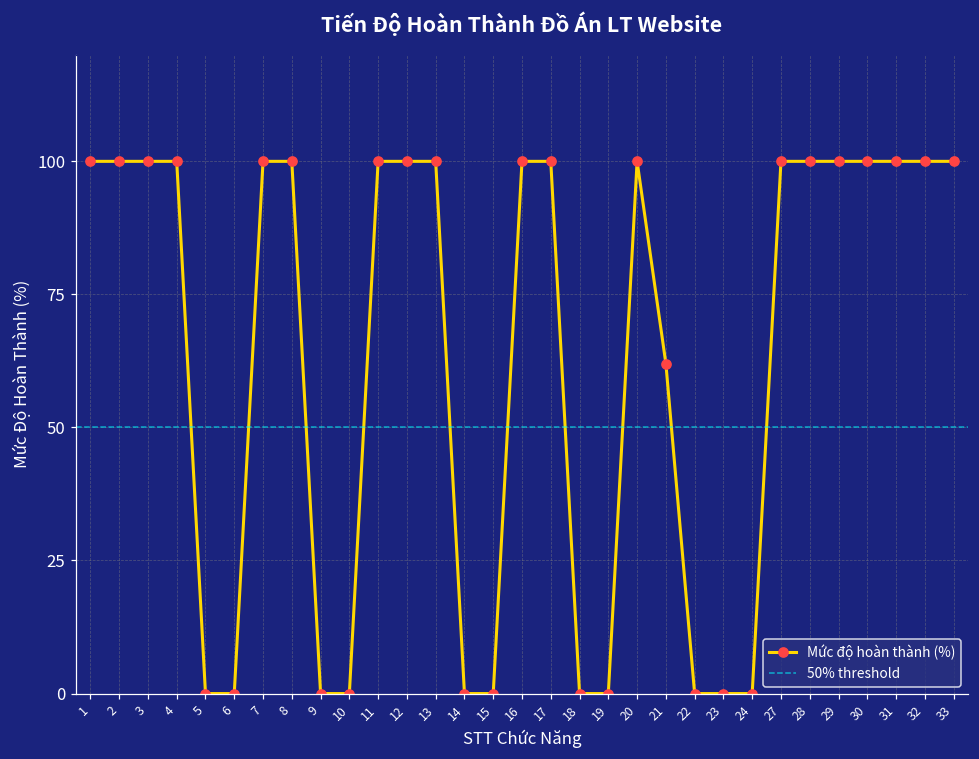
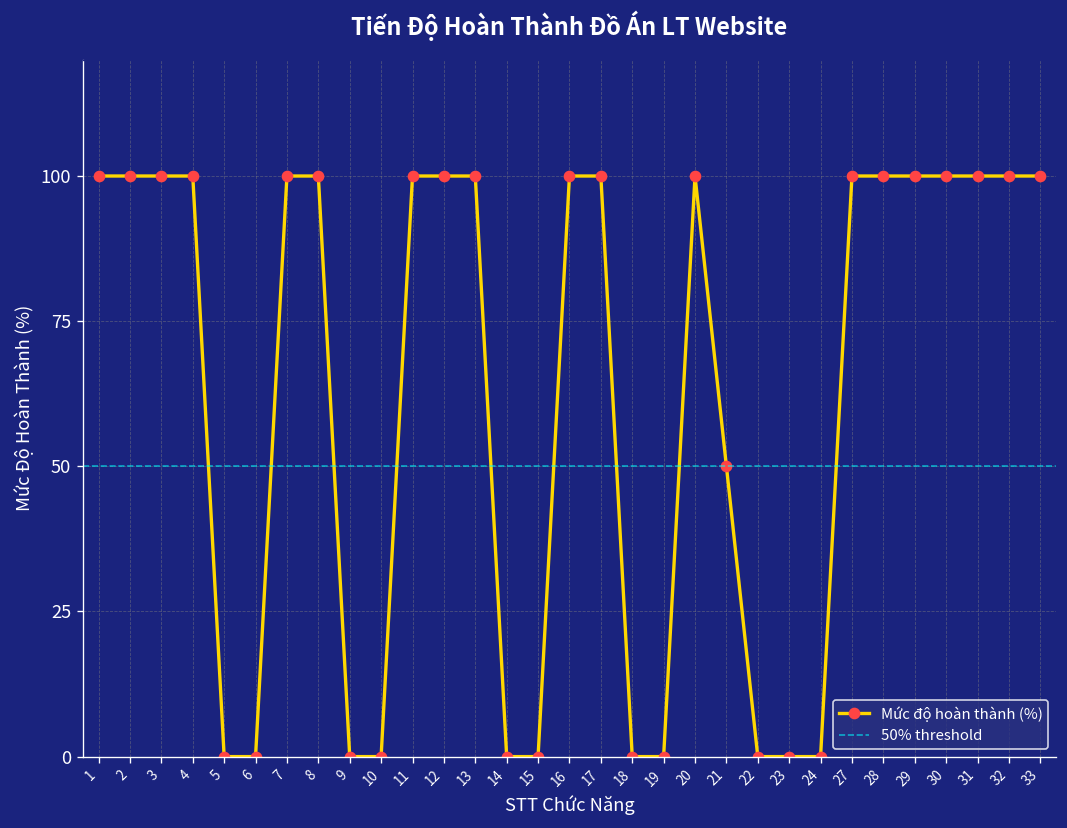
21: 62 -> 50
